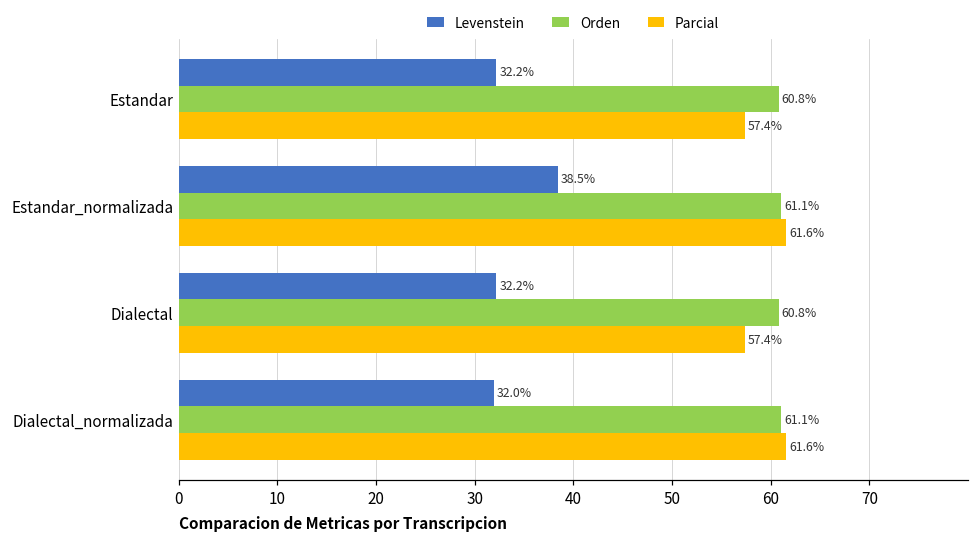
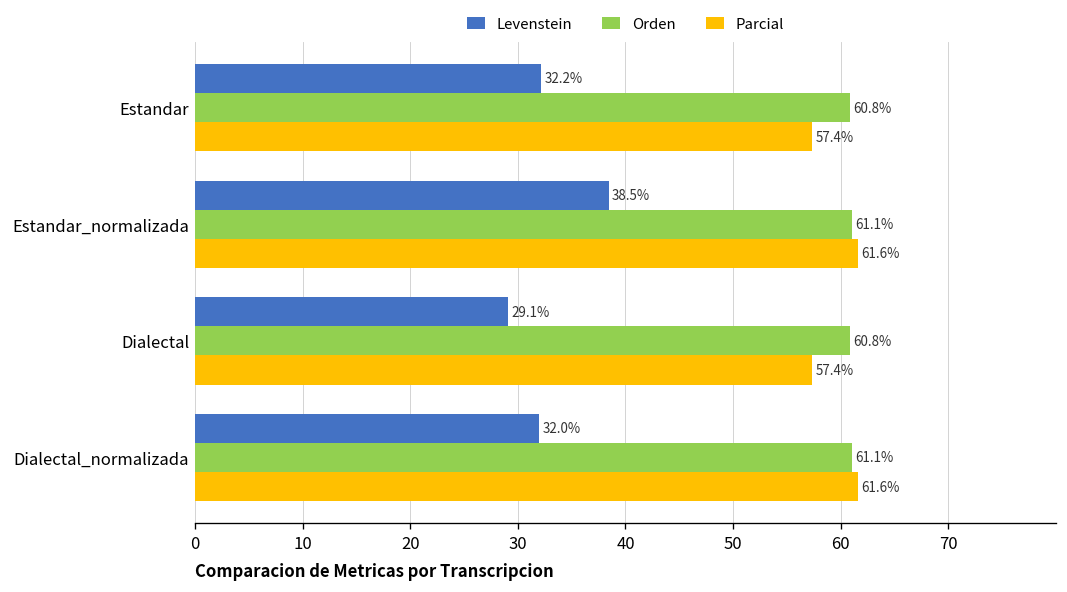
Levenstein, Dialectal: 32.2% -> 29.1%
